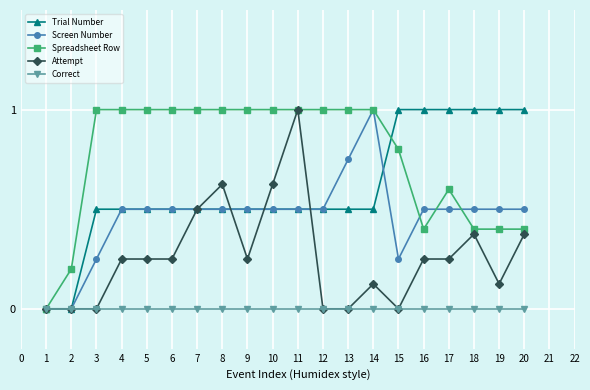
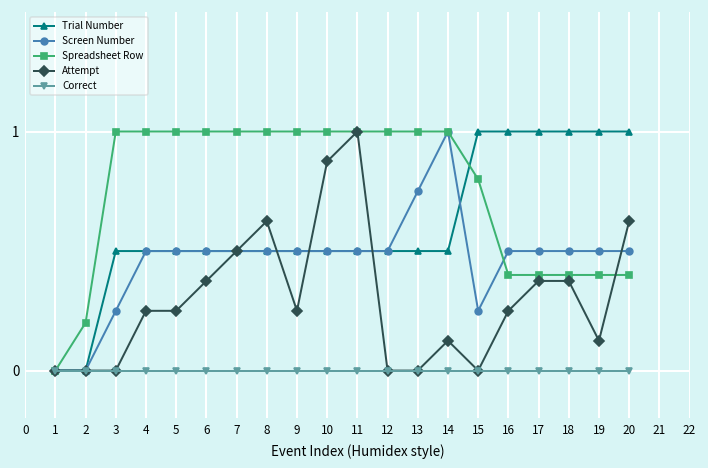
Attempt, 6: 0.25 -> 0.38
Attempt, 10: 0.63 -> 0.88
Spreadsheet Row, 17: 0.60 -> 0.40
Attempt, 17: 0.25 -> 0.38
Attempt, 20: 0.38 -> 0.63
